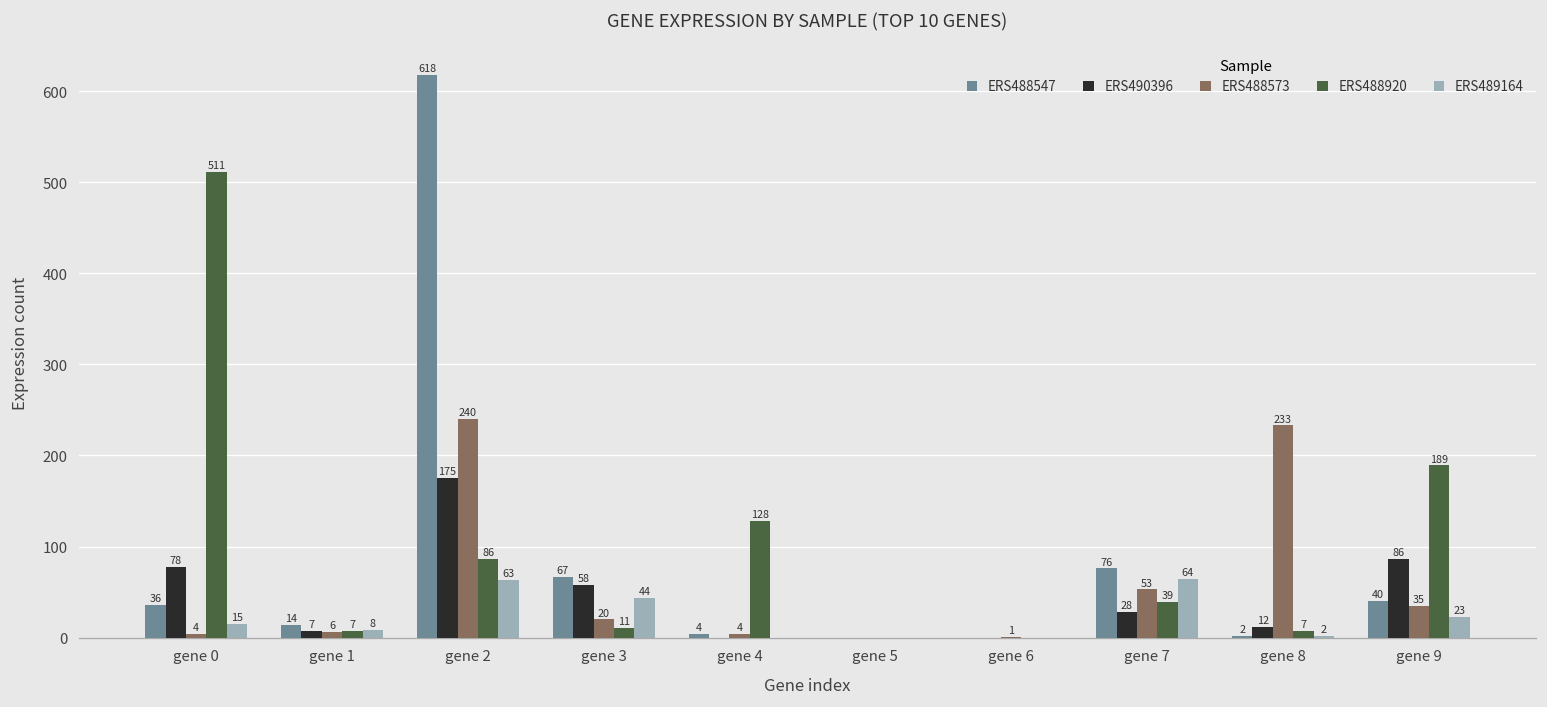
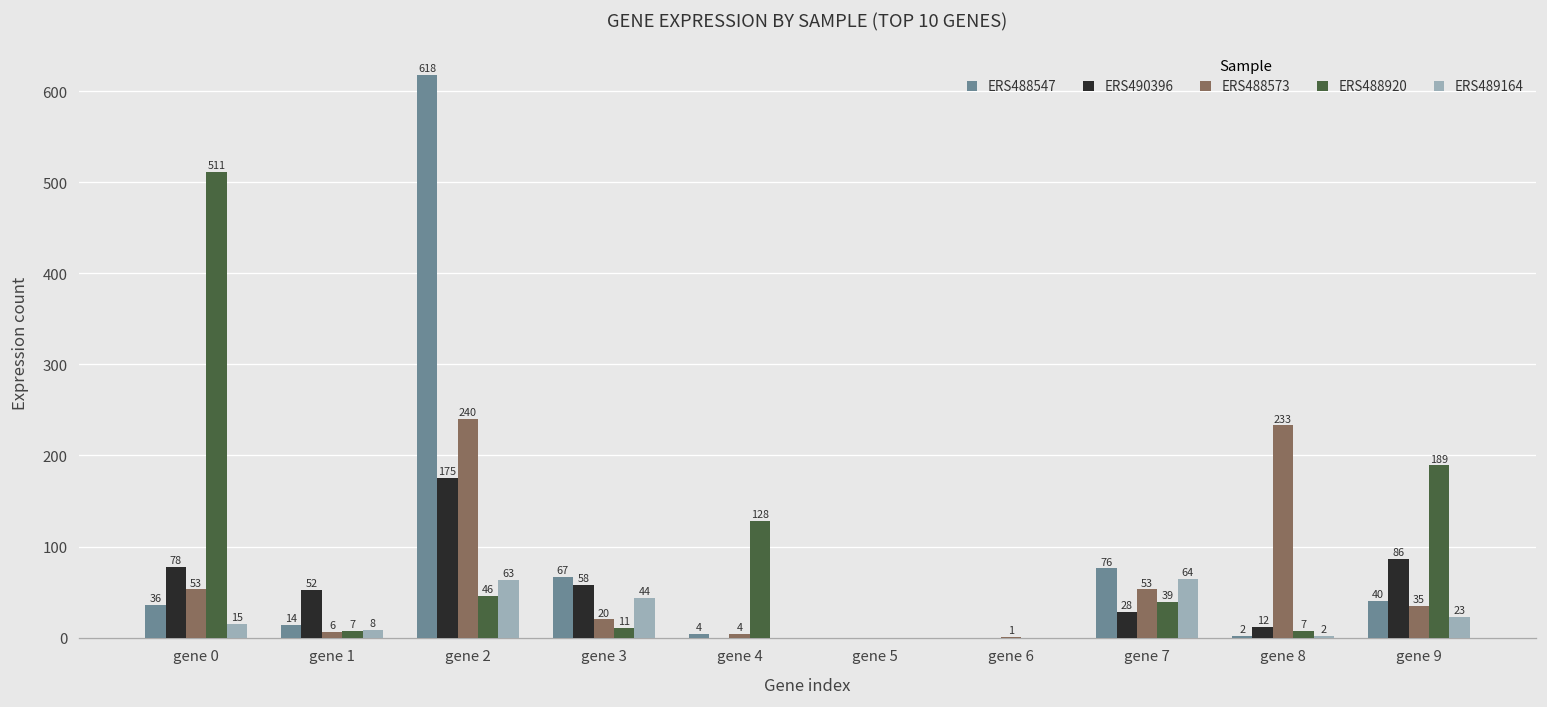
ERS488573, gene 0: 4 -> 53
ERS490396, gene 1: 7 -> 52
ERS488920, gene 2: 86 -> 46
